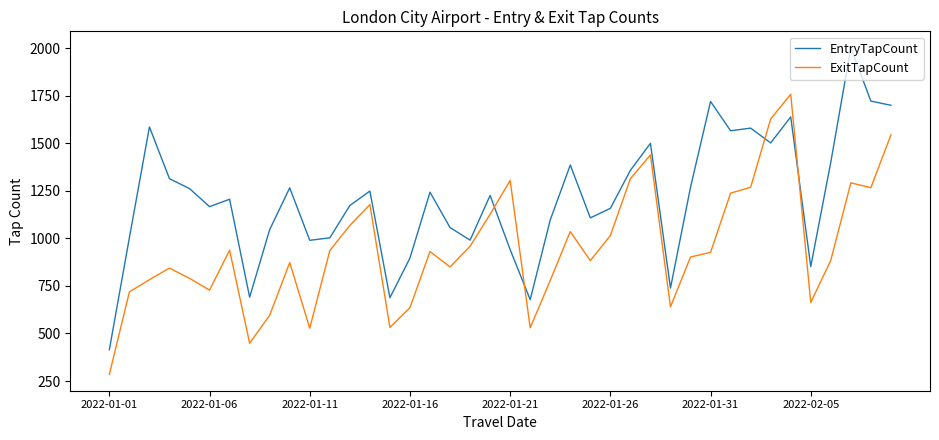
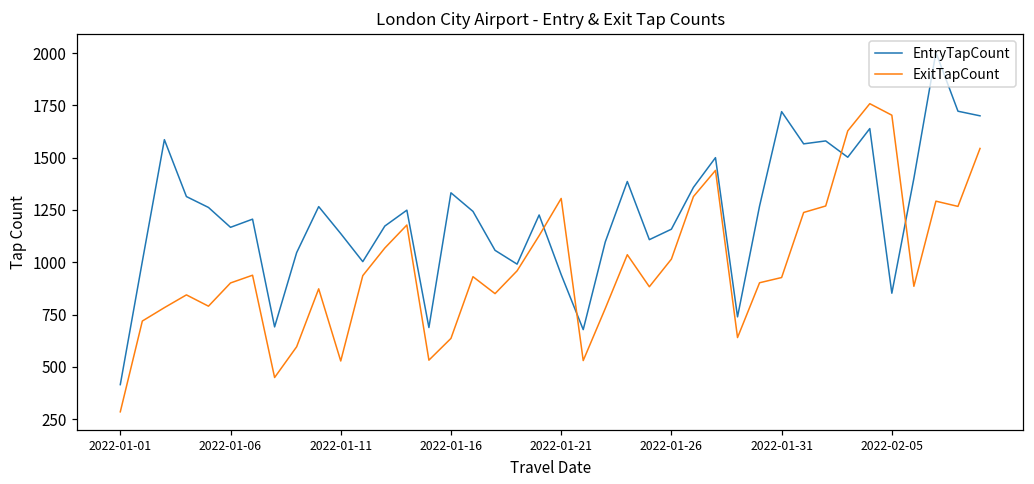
ExitTapCount, 2022-01-06: 730 -> 900
EntryTapCount, 2022-01-11: 990 -> 1140
EntryTapCount, 2022-01-16: 900 -> 1330
ExitTapCount, 2022-02-05: 660 -> 1700
